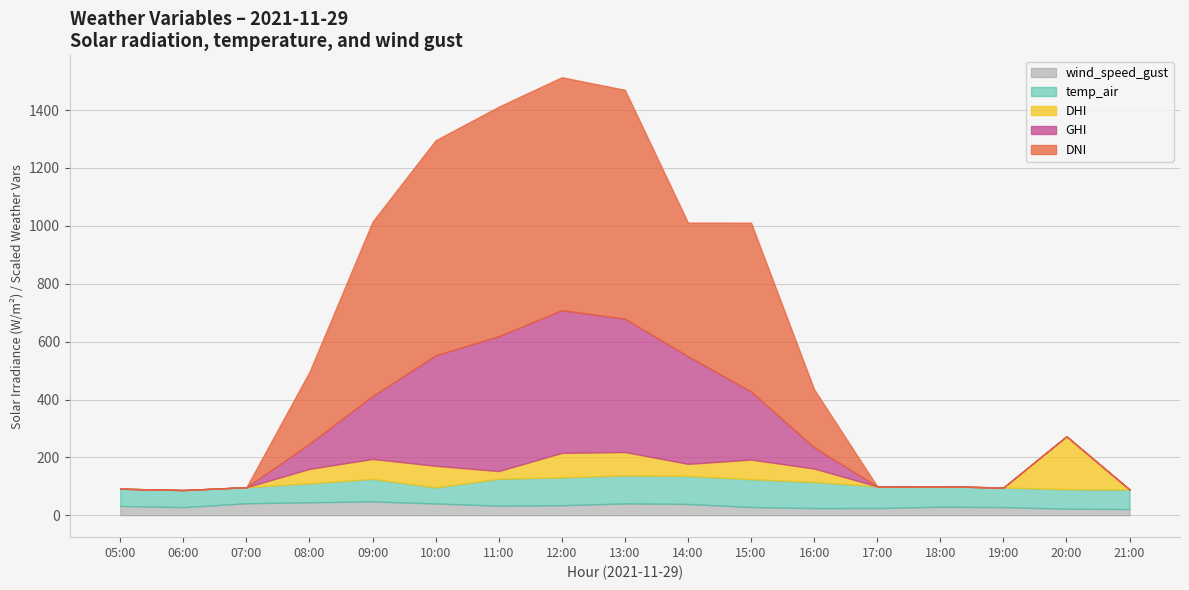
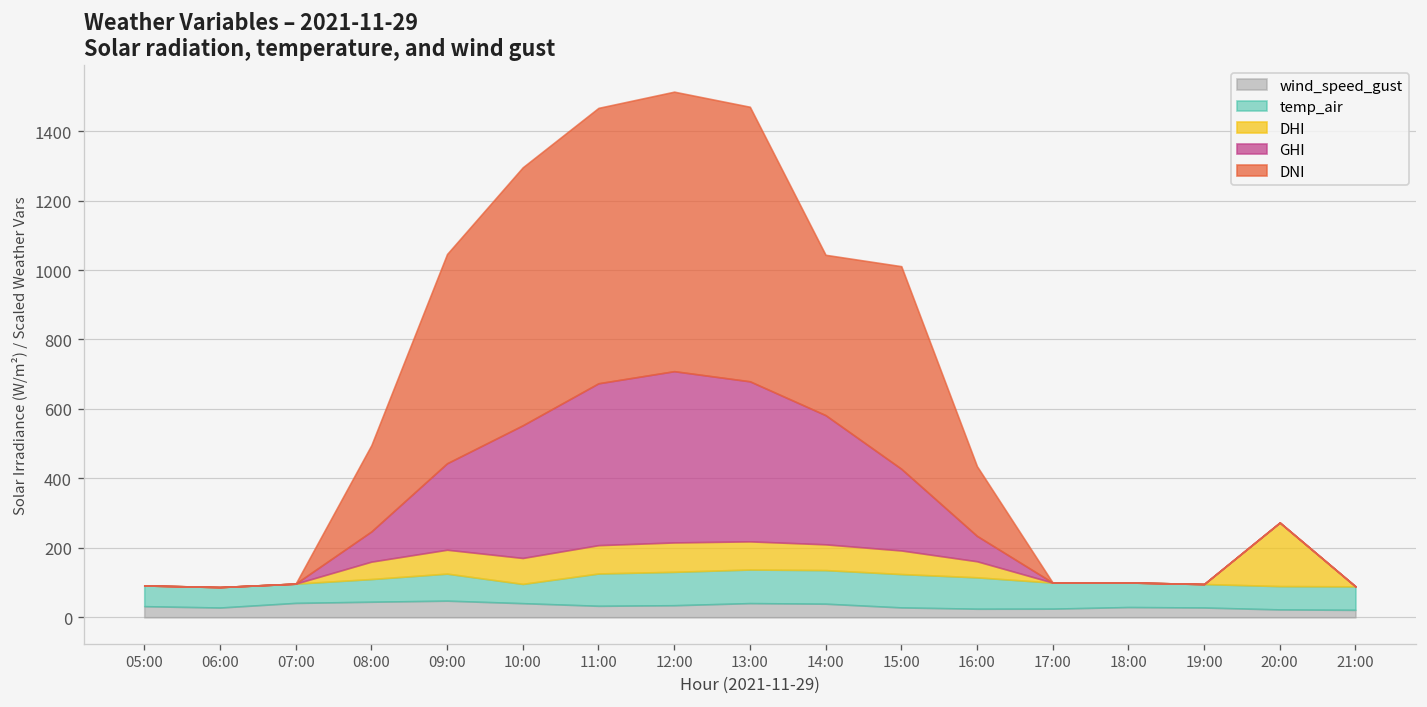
GHI, 09:00: 220 -> 250
DHI, 11:00: 30 -> 80
DHI, 14:00: 40 -> 70
